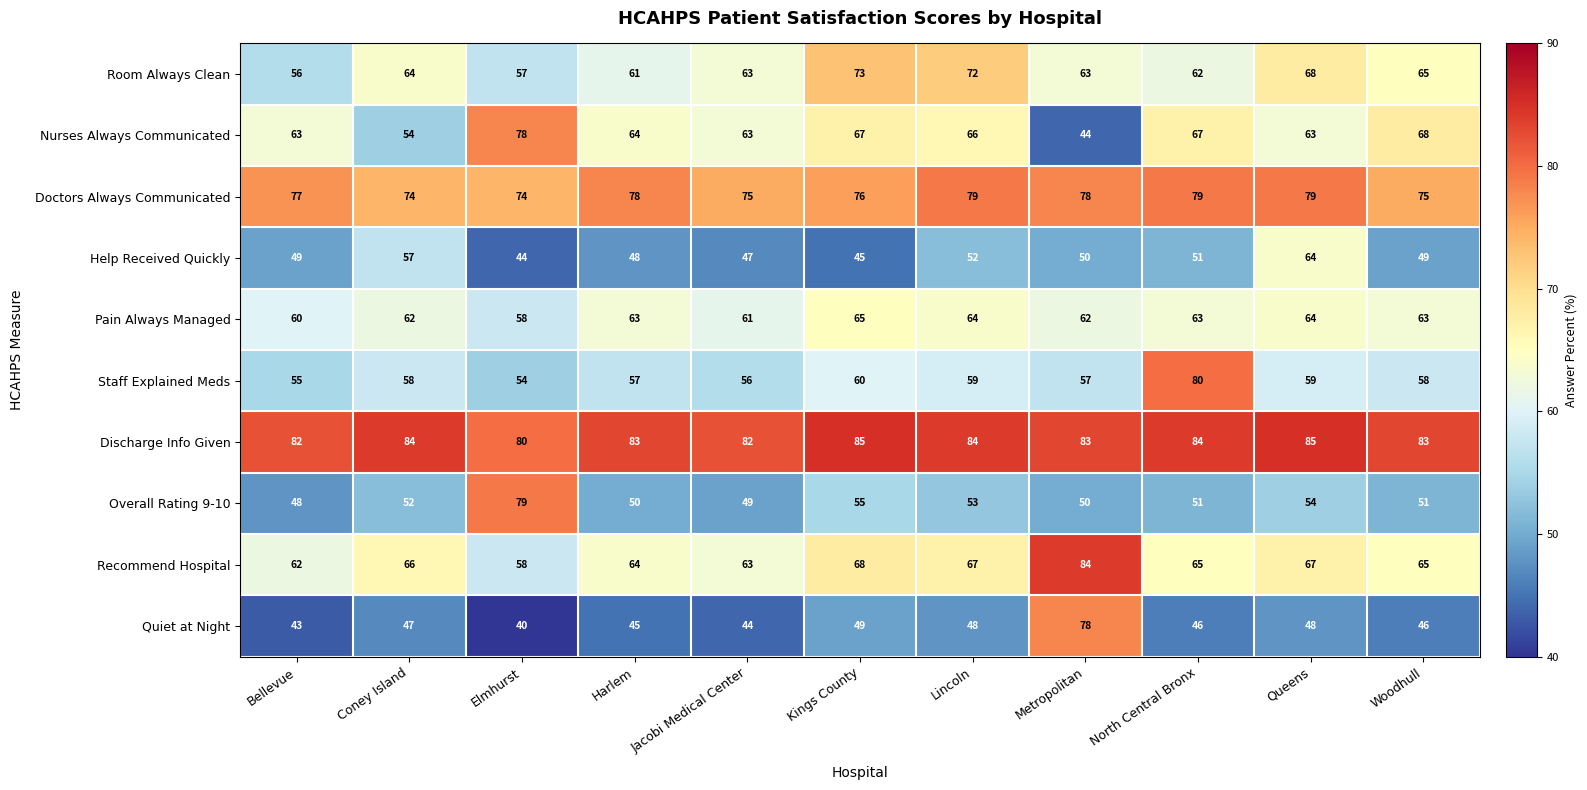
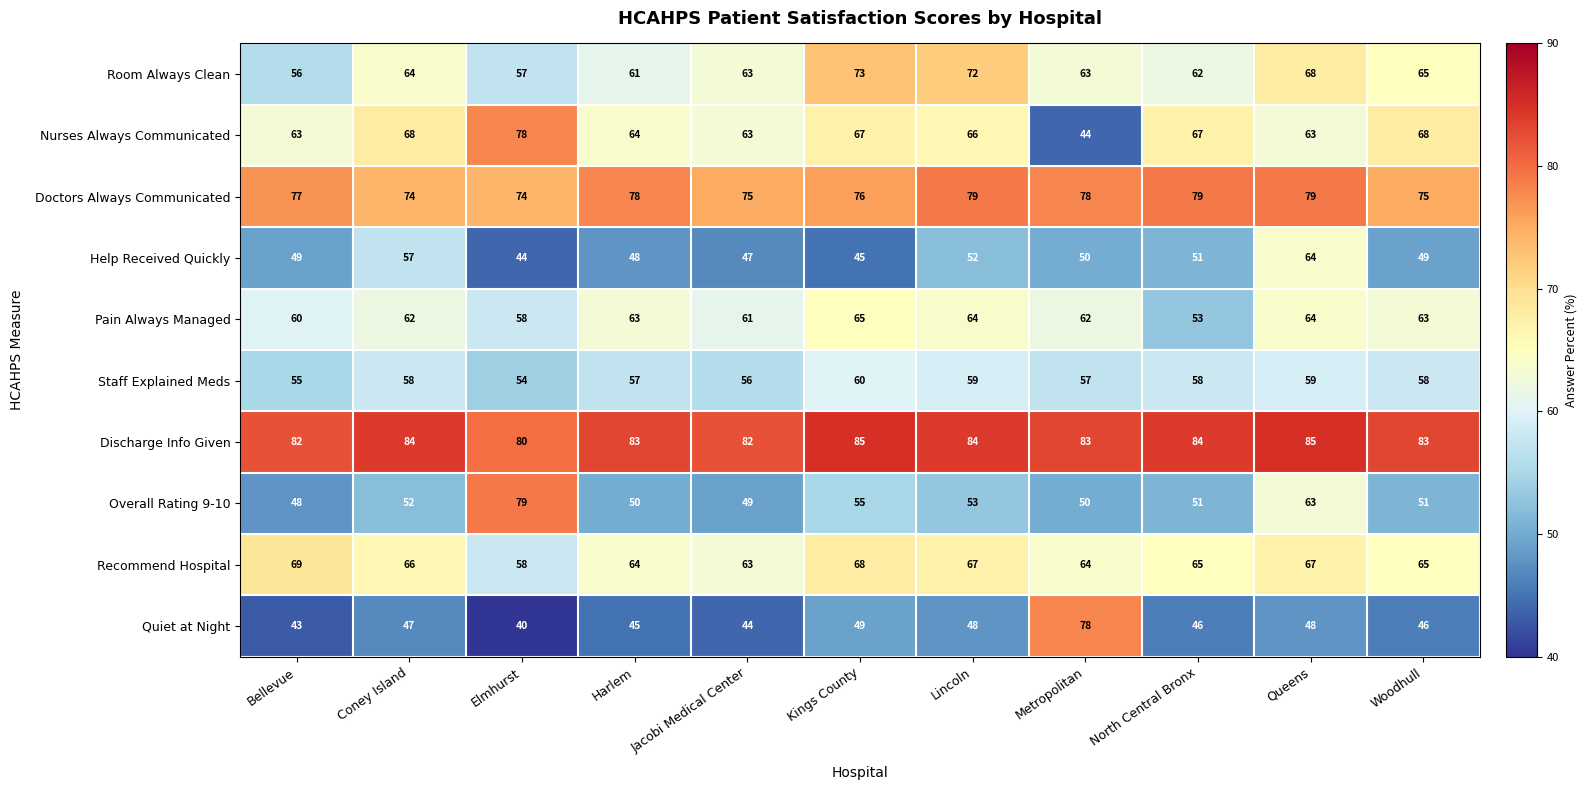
Nurses Always Communicated, Coney Island: 54 -> 68
Pain Always Managed, North Central Bronx: 63 -> 53
Staff Explained Meds, North Central Bronx: 80 -> 58
Overall Rating 9-10, Queens: 54 -> 63
Recommend Hospital, Bellevue: 62 -> 69
Recommend Hospital, Metropolitan: 84 -> 64
